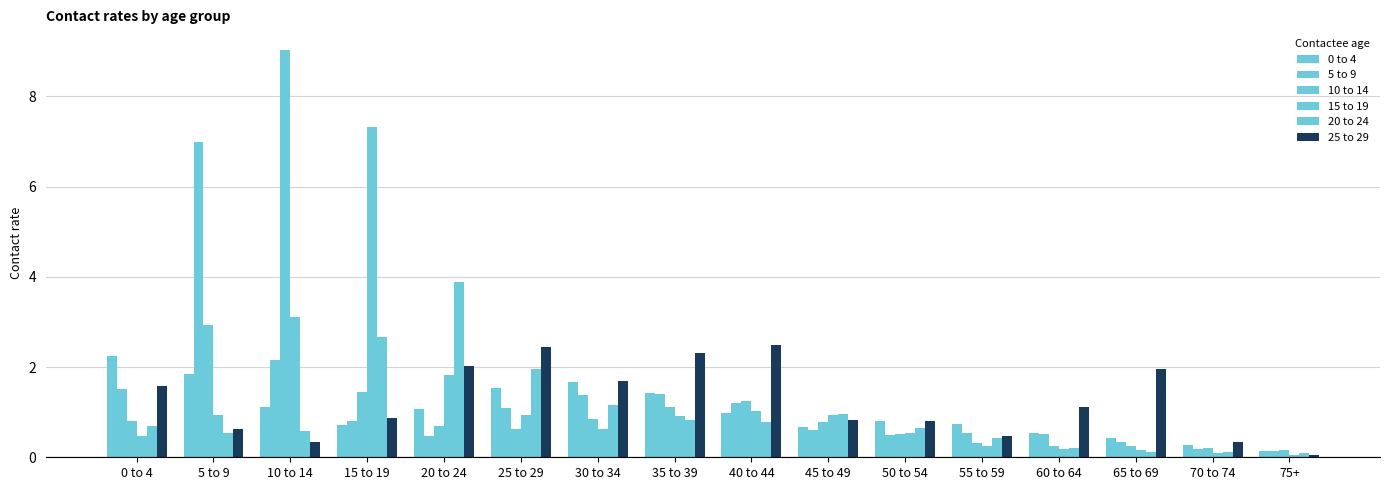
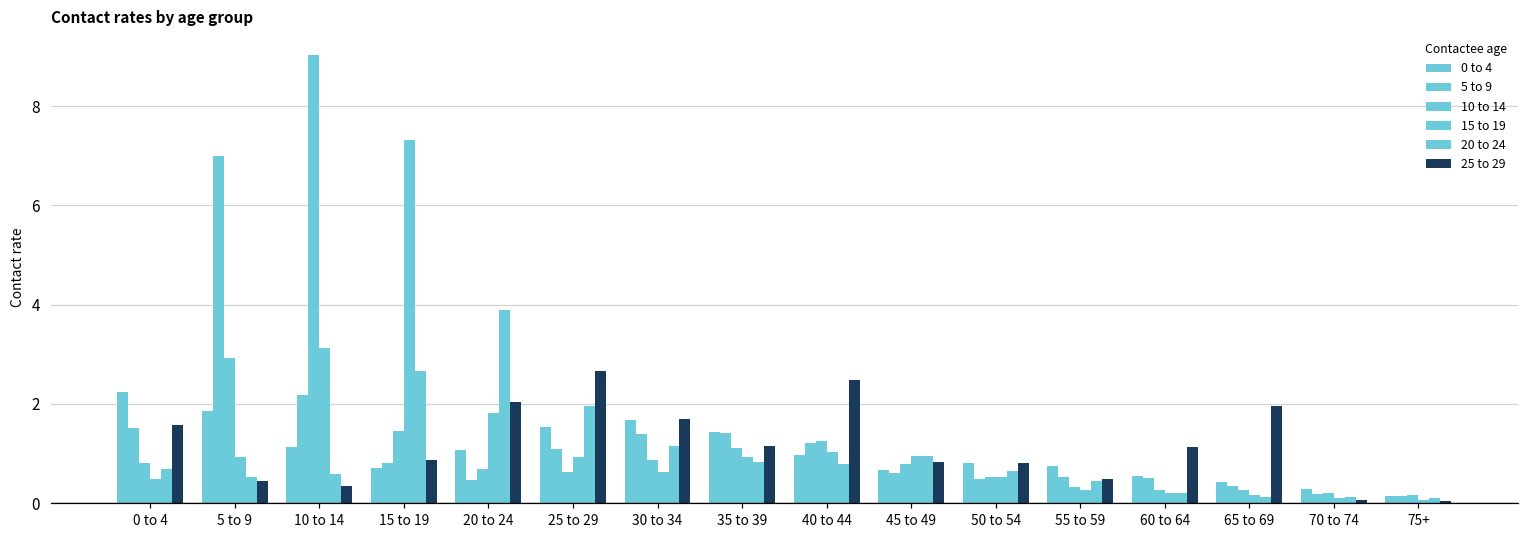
25 to 29, 5 to 9: 0.6 -> 0.4
25 to 29, 25 to 29: 2.4 -> 2.7
25 to 29, 35 to 39: 2.3 -> 1.2
25 to 29, 70 to 74: 0.3 -> 0.1
